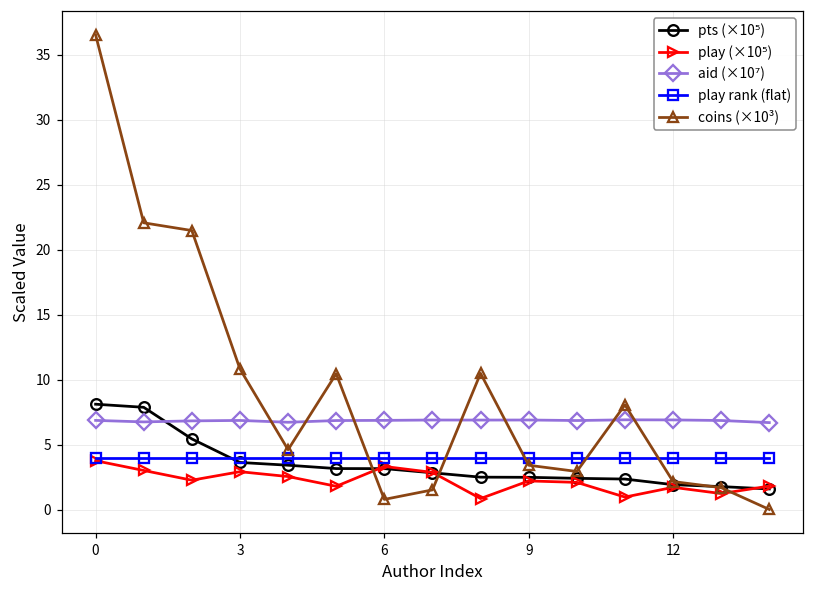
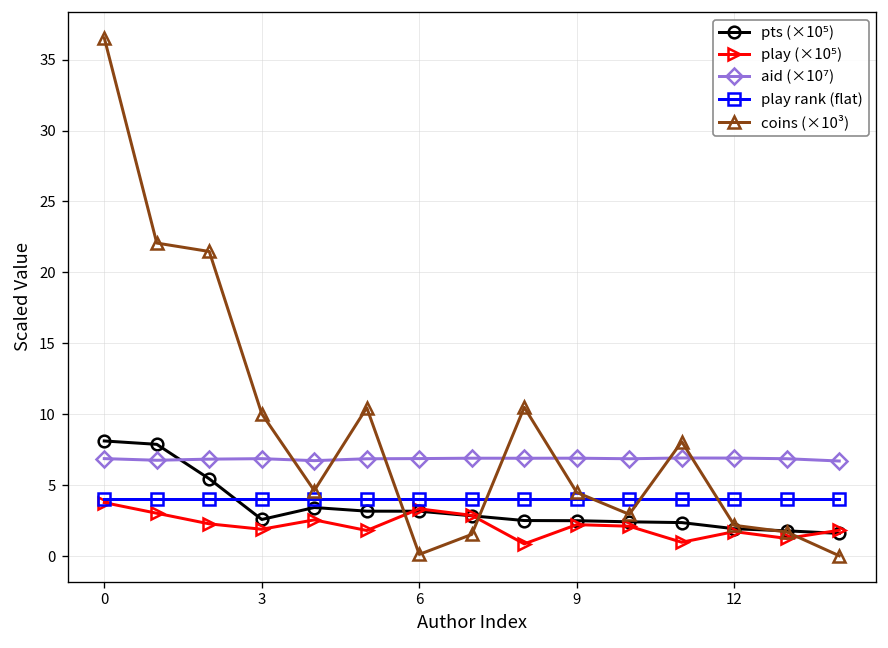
pts (×10⁵), 3: 3.6 -> 2.6
play (×10⁵), 3: 2.9 -> 1.9
coins (×10³), 3: 10.8 -> 10.0
coins (×10³), 6: 0.8 -> 0.1
coins (×10³), 9: 3.4 -> 4.5
